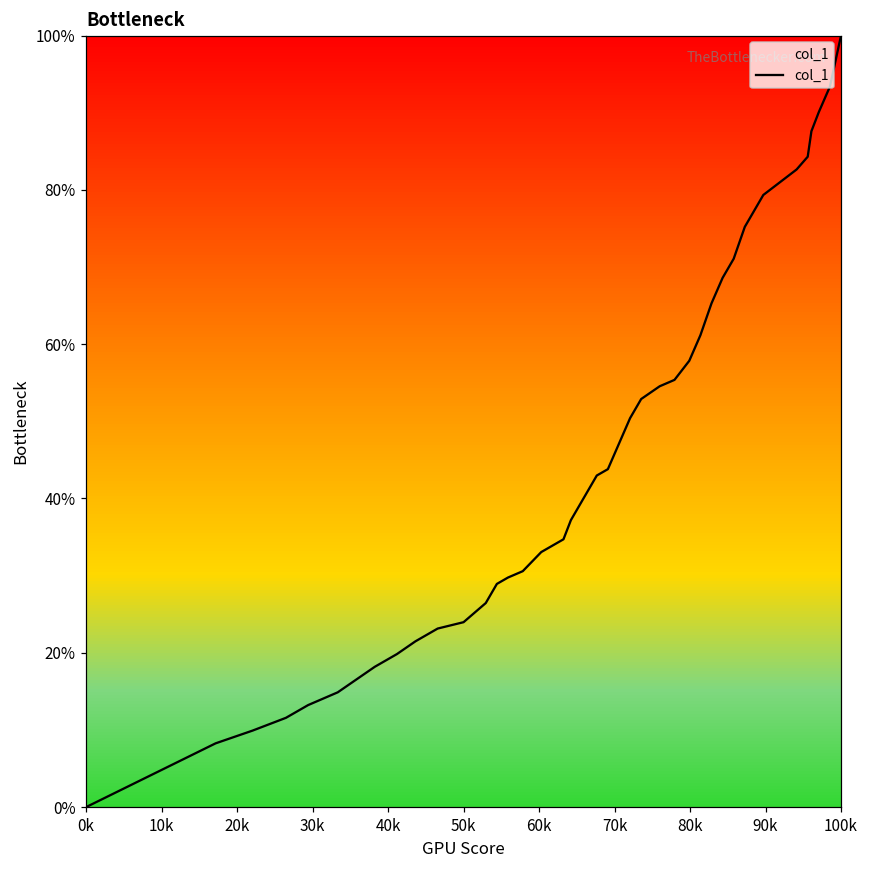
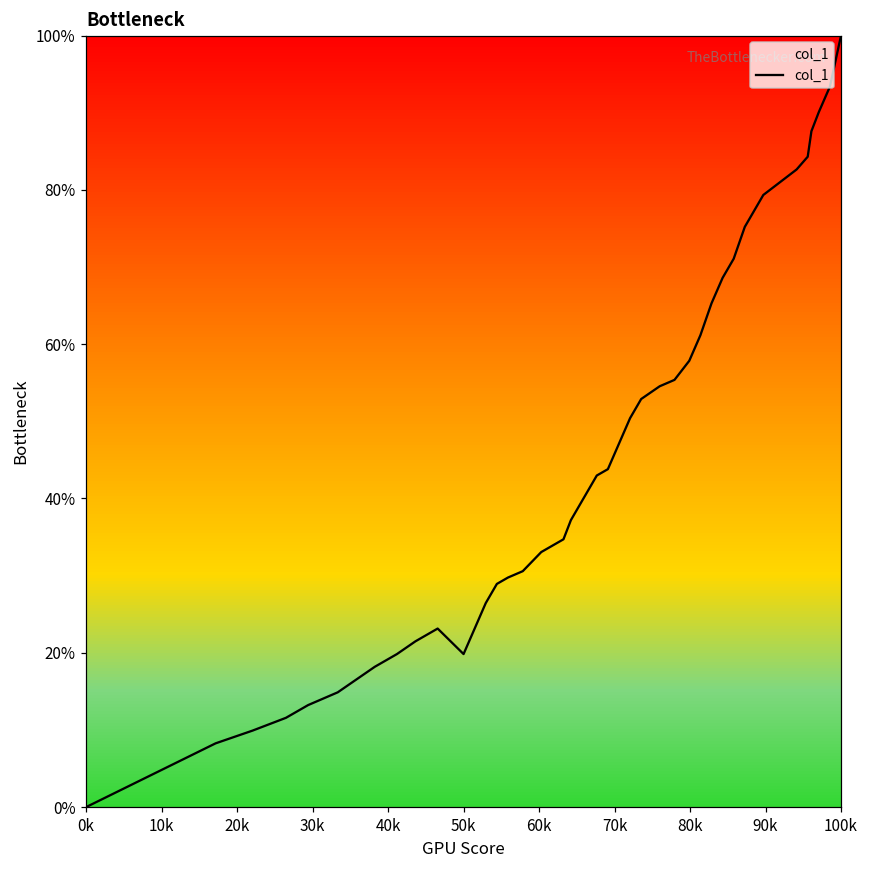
50k: 24% -> 20%
